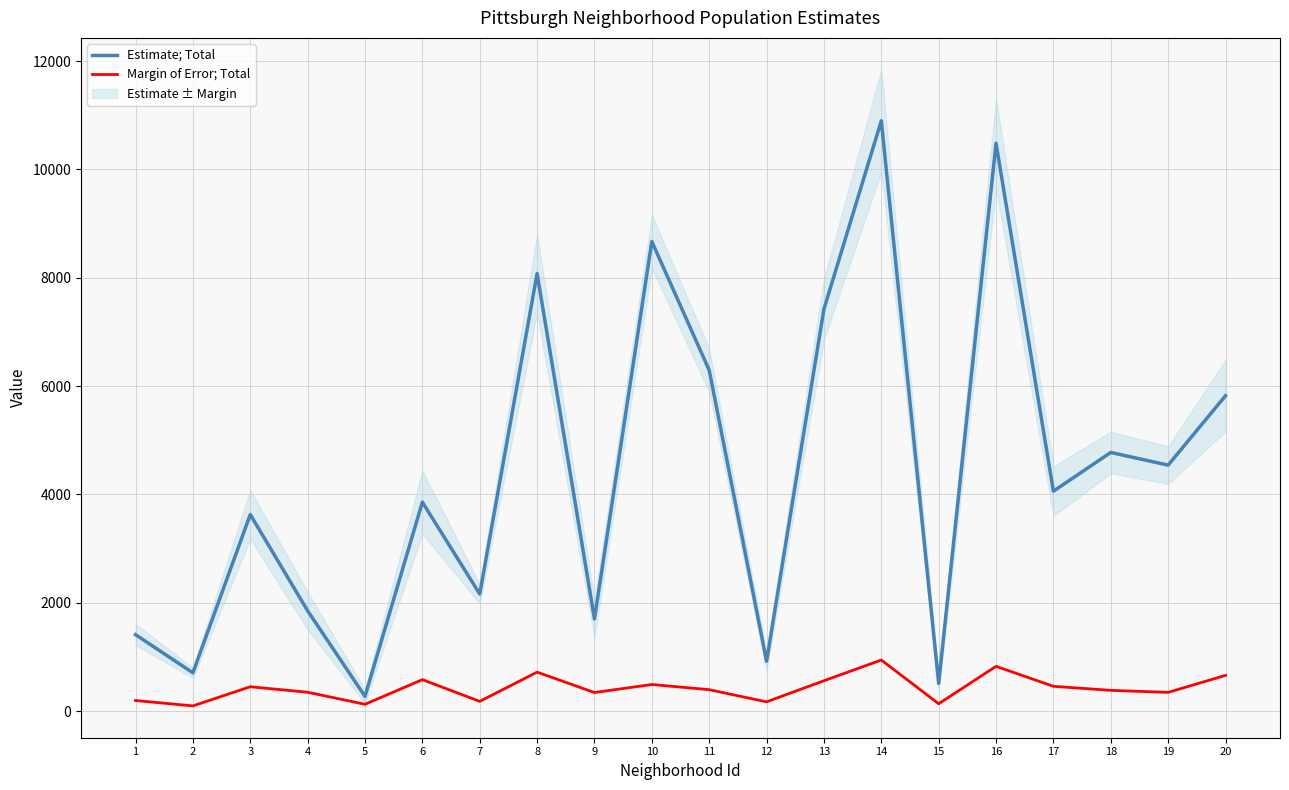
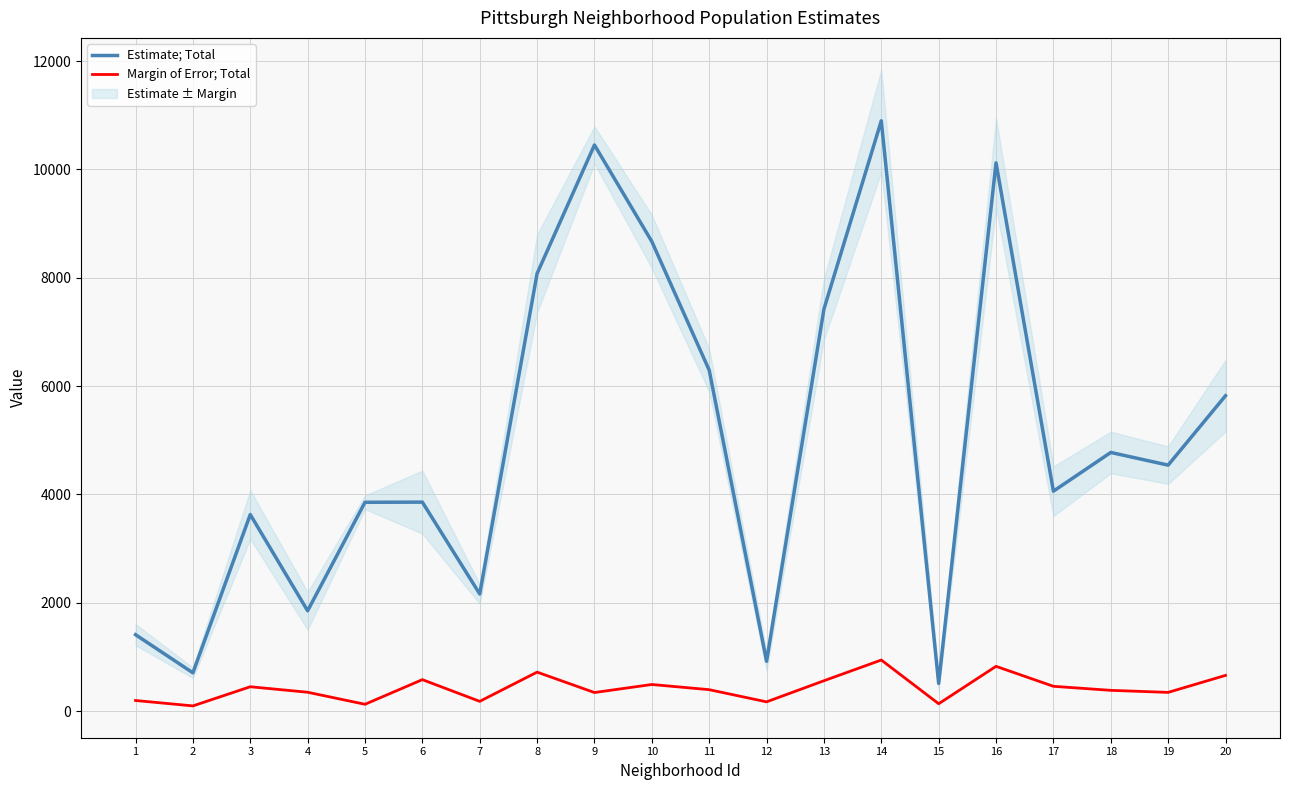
Estimate; Total, 5: 300 -> 3900
Estimate; Total, 9: 1700 -> 10500
Estimate; Total, 16: 10500 -> 10100
